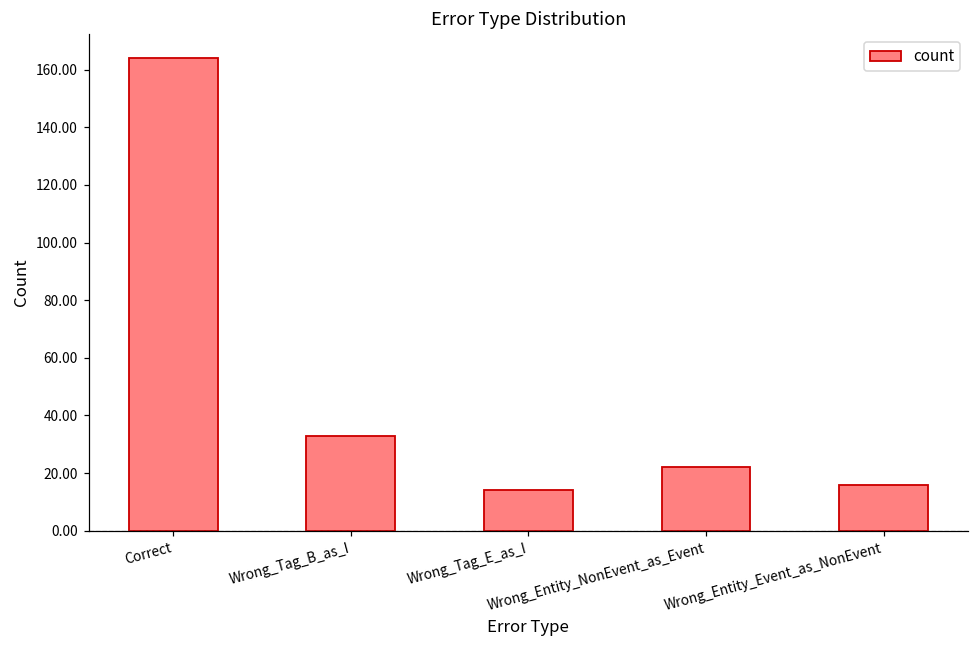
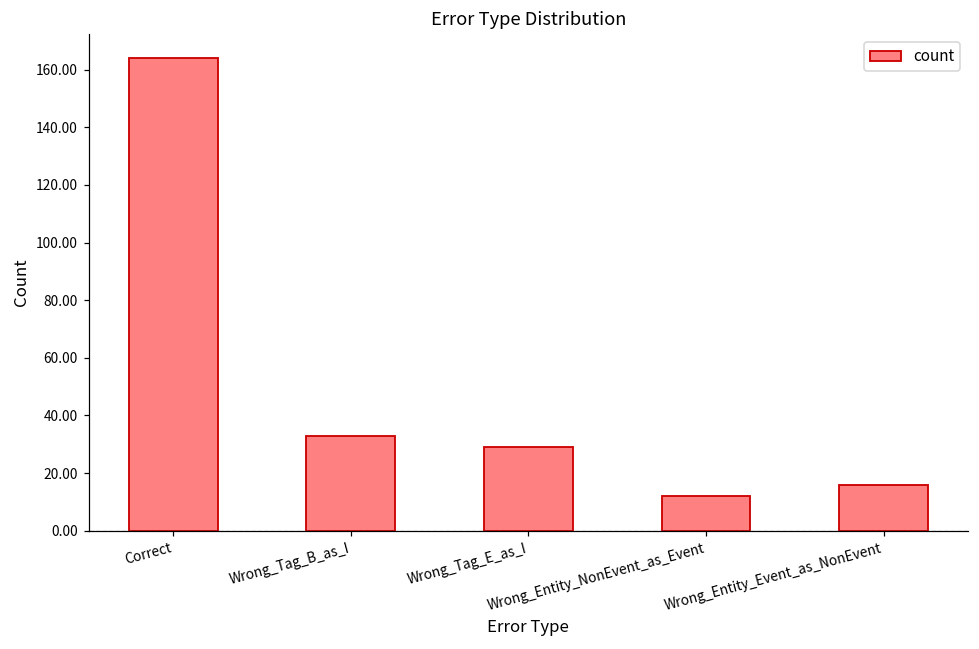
Wrong_Tag_E_as_I: 14 -> 29
Wrong_Entity_NonEvent_as_Event: 22 -> 12
